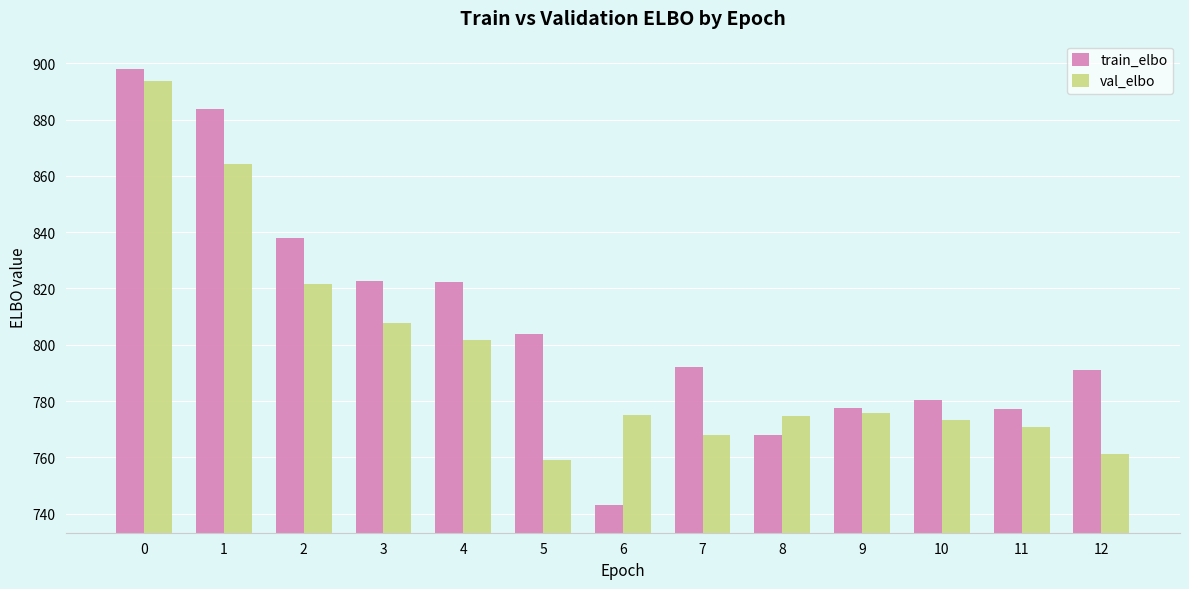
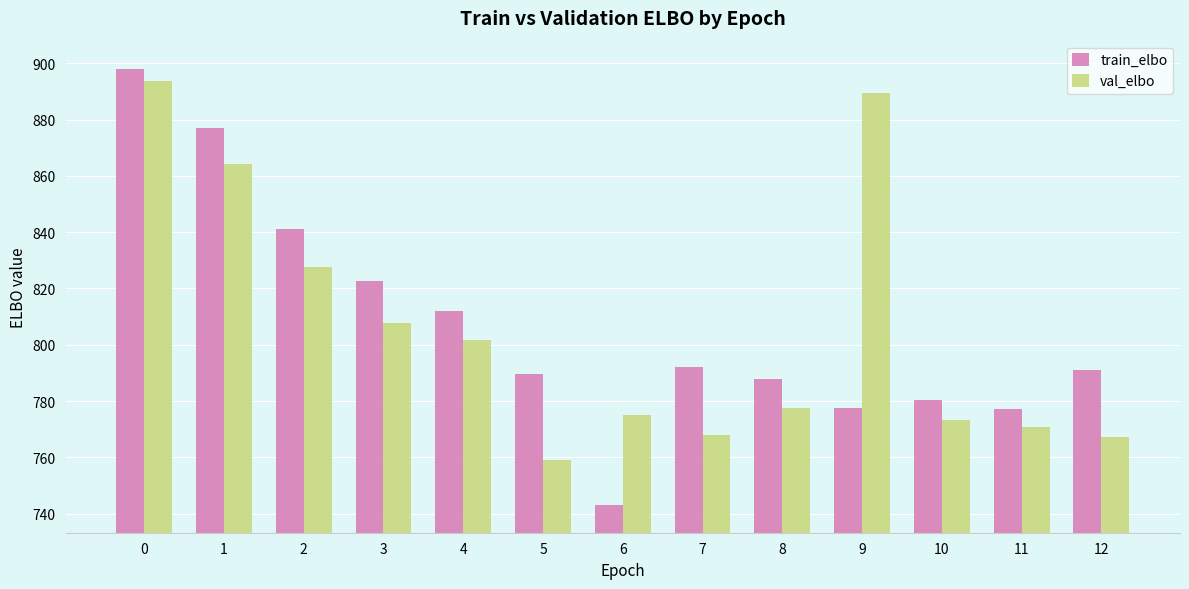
train_elbo, 1: 884 -> 877
train_elbo, 2: 838 -> 841
val_elbo, 2: 821 -> 827
train_elbo, 4: 822 -> 812
train_elbo, 5: 804 -> 790
train_elbo, 8: 768 -> 788
val_elbo, 8: 775 -> 778
val_elbo, 9: 776 -> 889
val_elbo, 12: 761 -> 767
